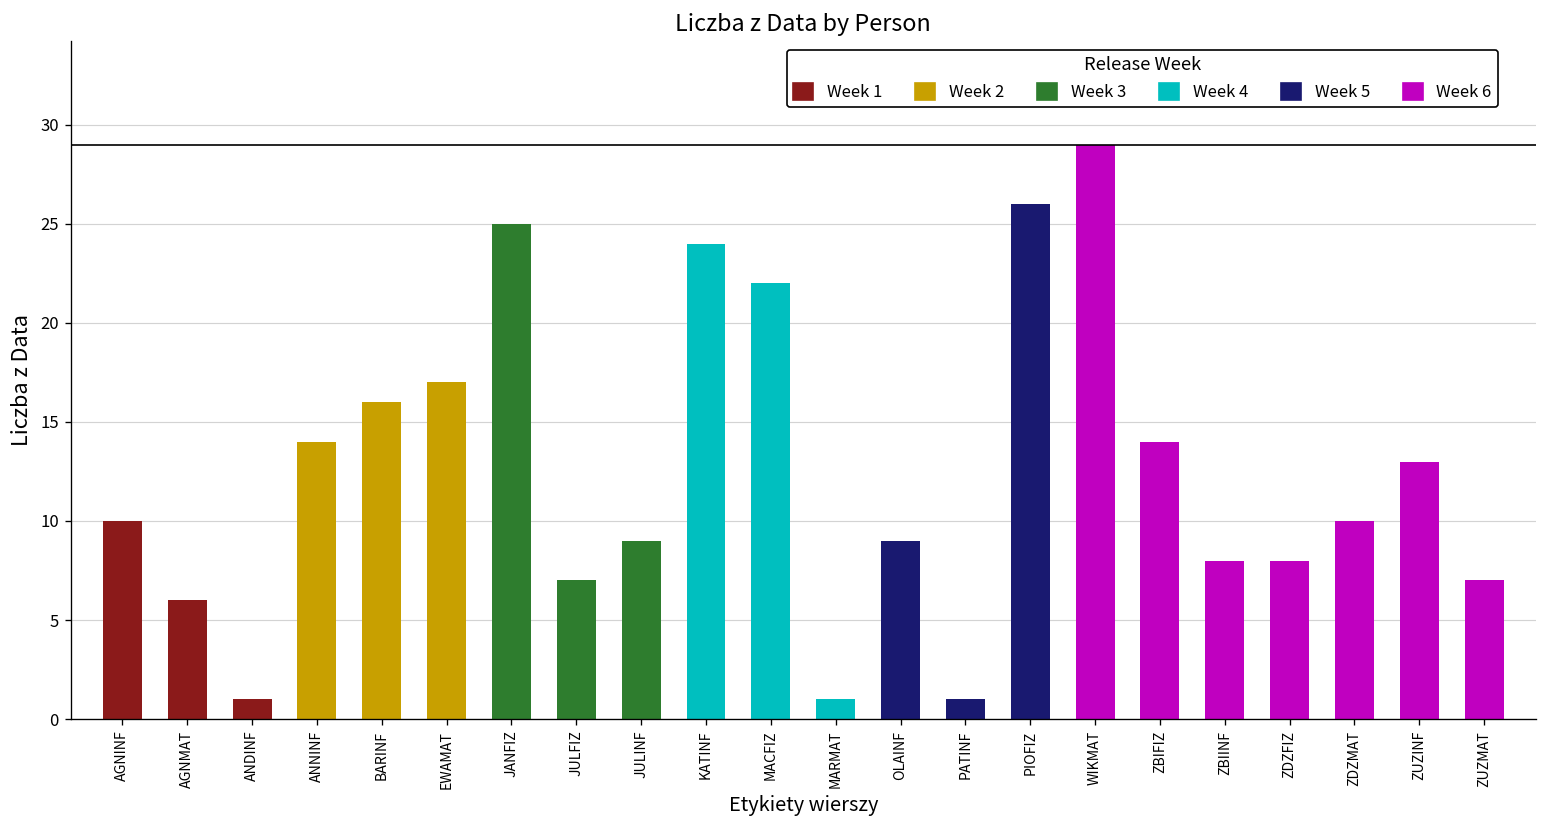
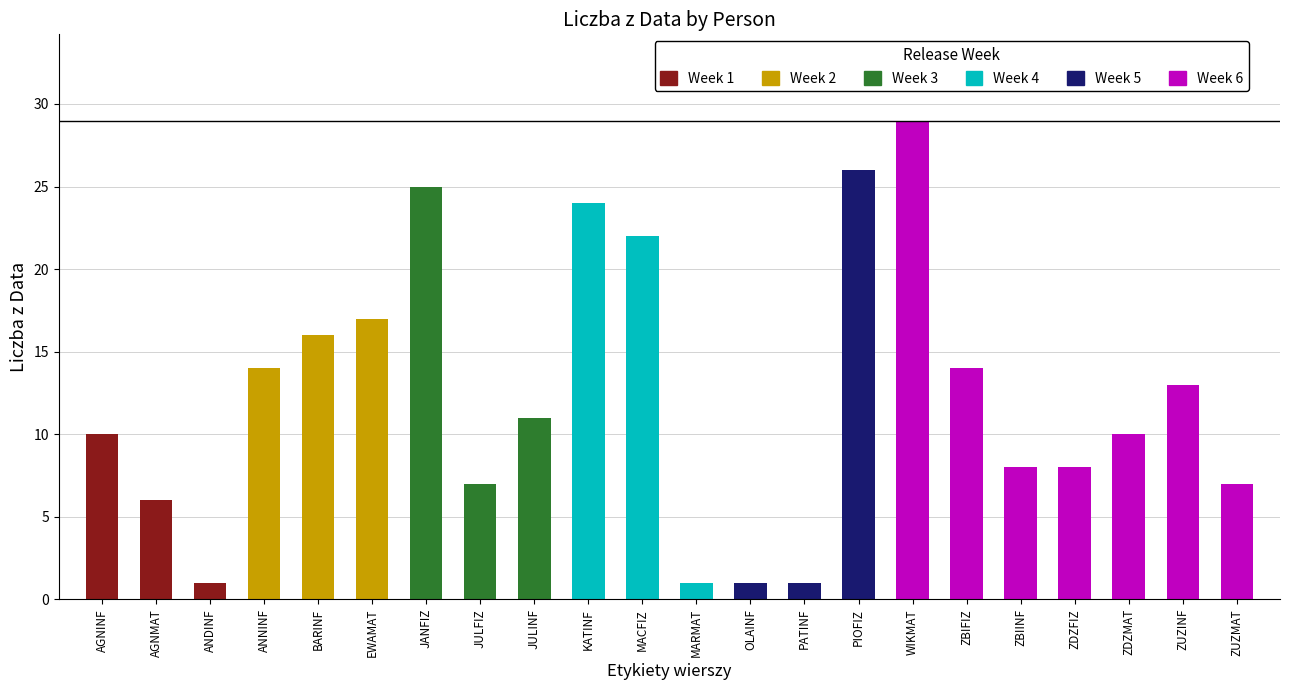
JULINF: 9 -> 11
OLAINF: 9 -> 1
